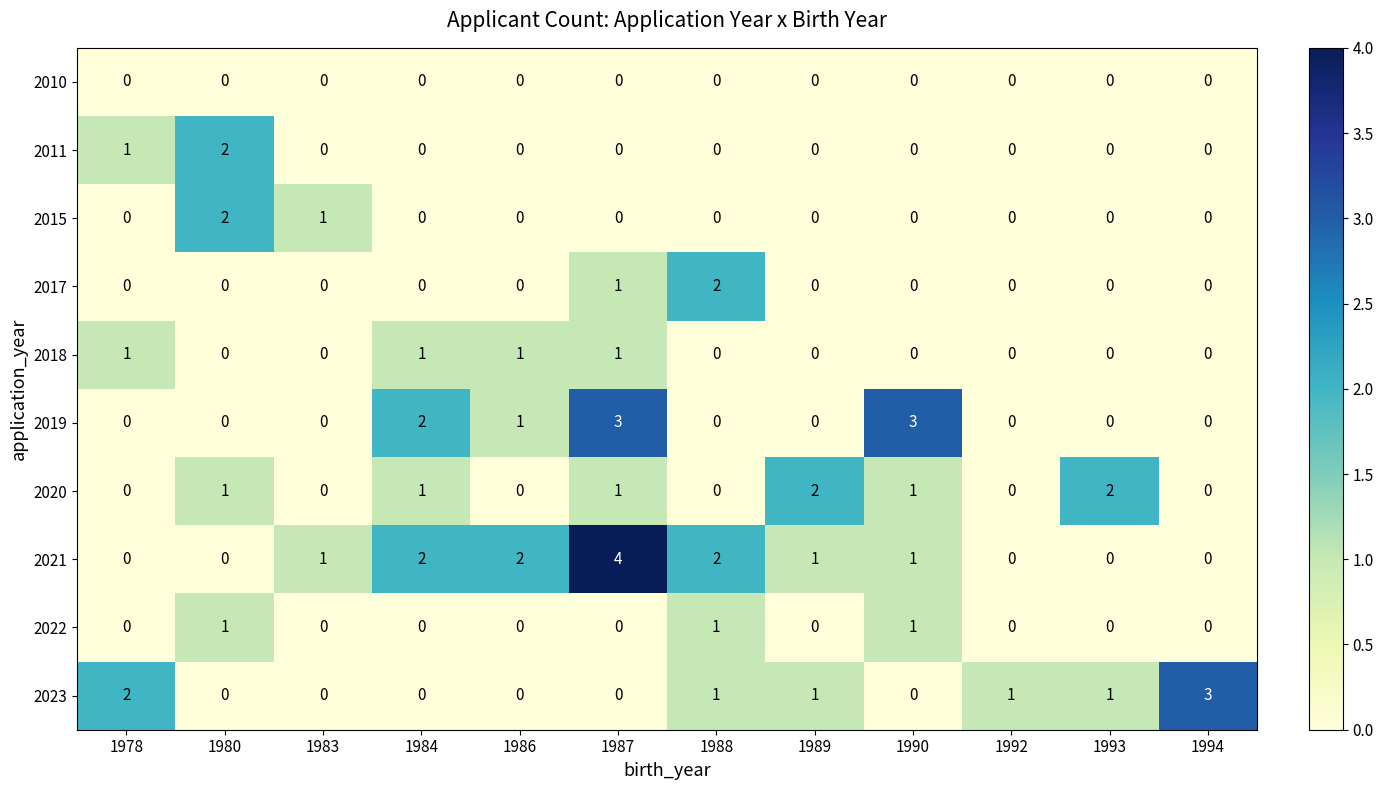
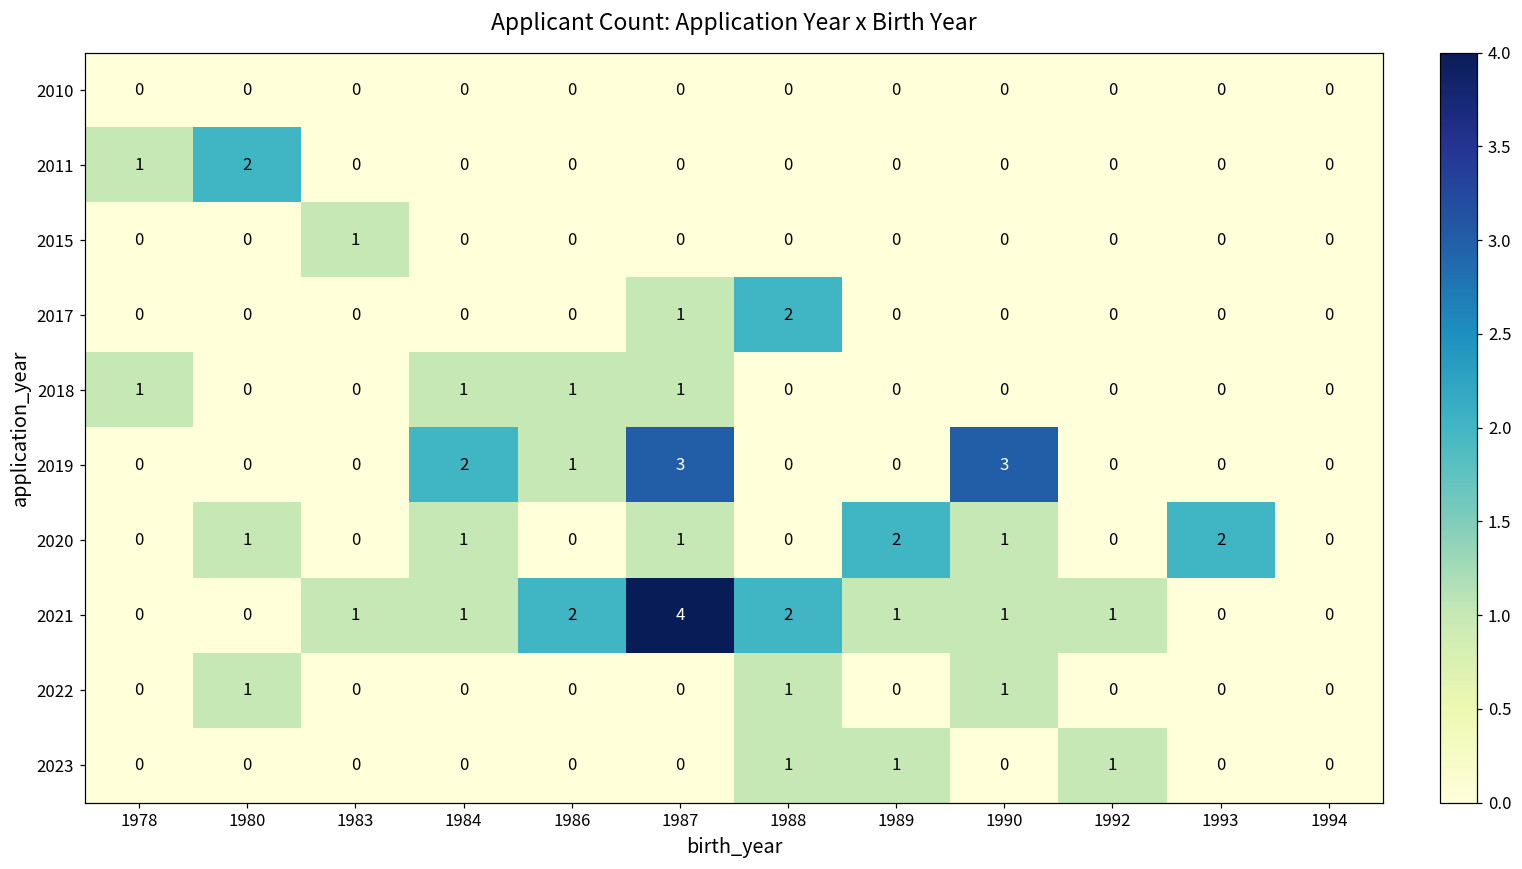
2015, 1980: 2 -> 0
2021, 1984: 2 -> 1
2021, 1992: 0 -> 1
2023, 1978: 2 -> 0
2023, 1993: 1 -> 0
2023, 1994: 3 -> 0
